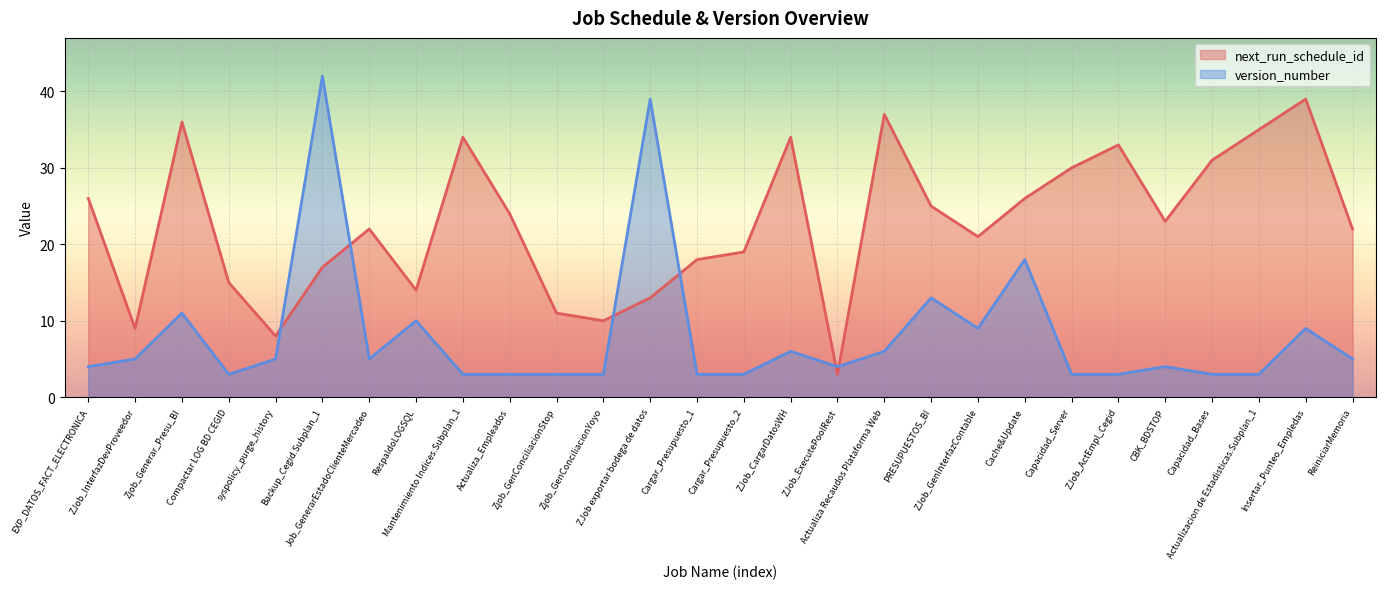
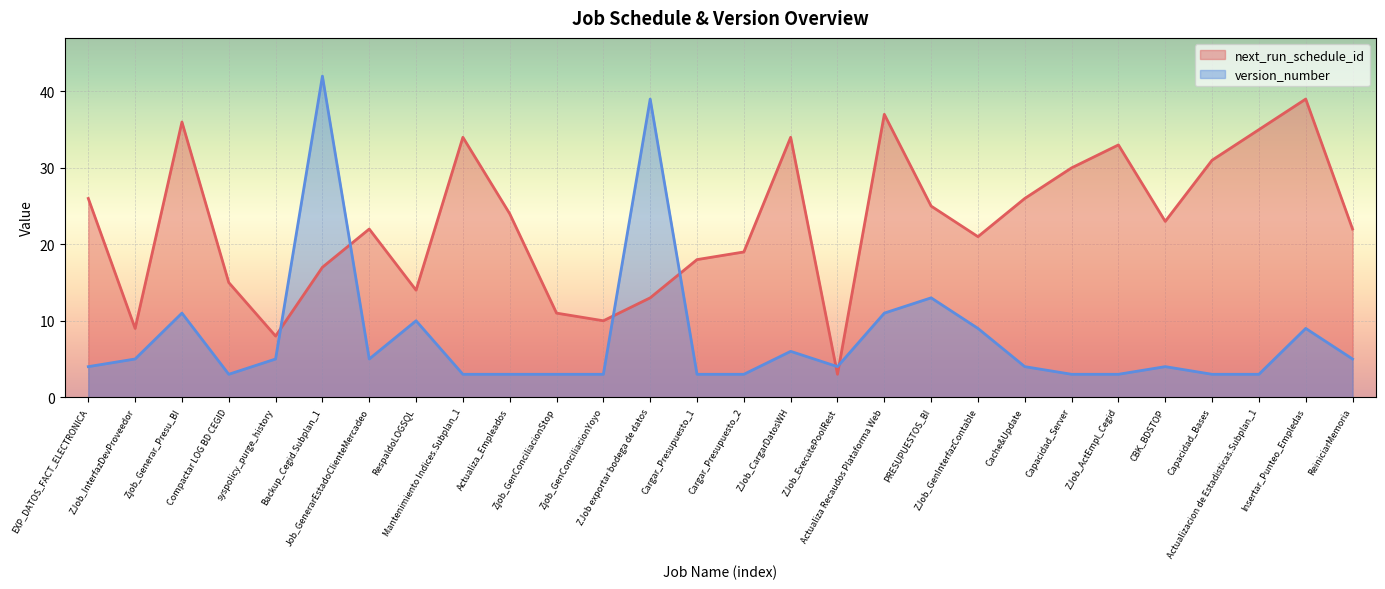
version_number, Actualiza Recaudos Plataforma Web: 6 -> 11
version_number, Cache&Update: 18 -> 4
